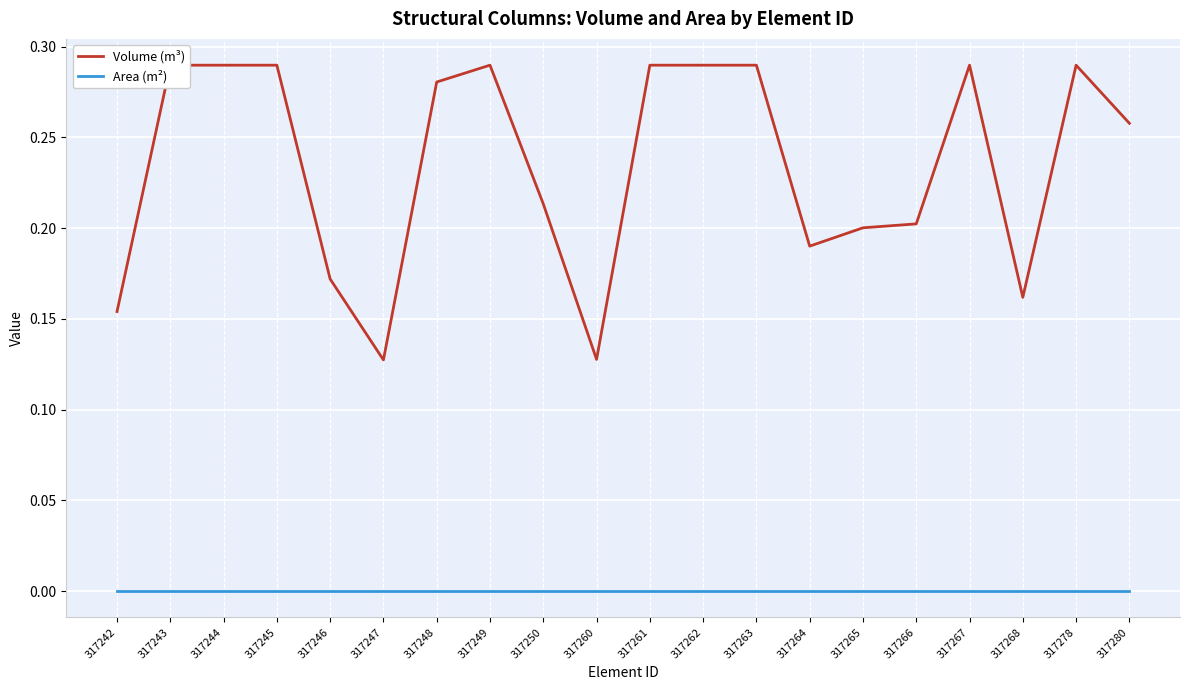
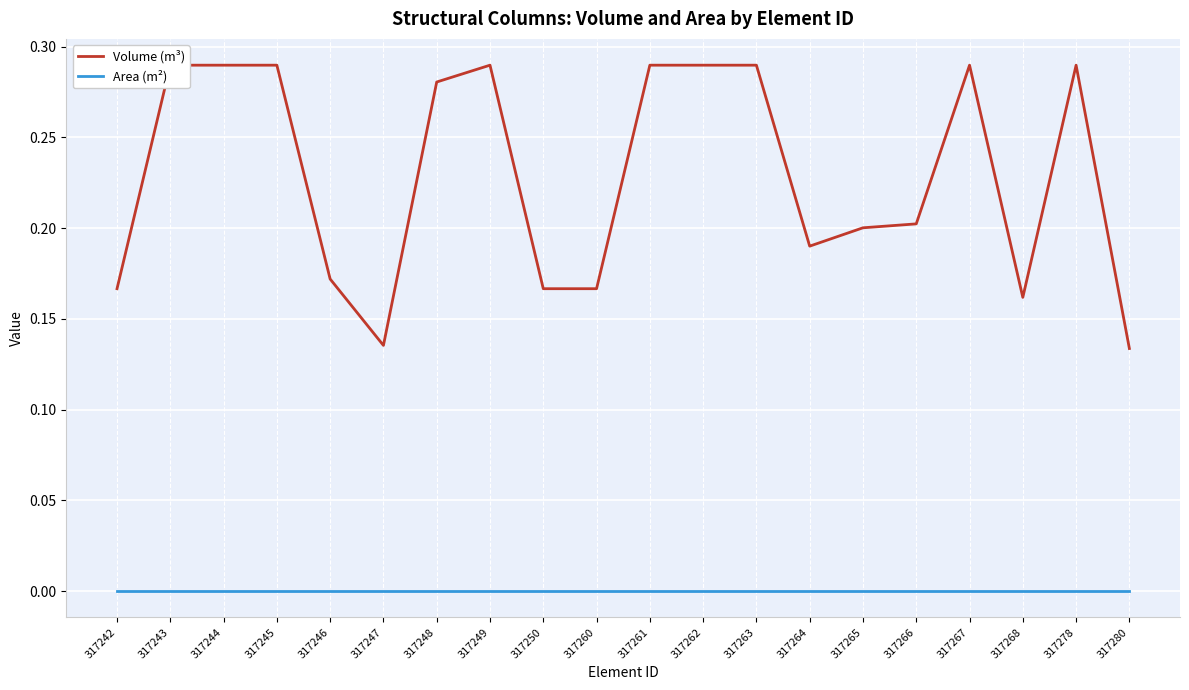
Volume (m³), 317242: 0.154 -> 0.167
Volume (m³), 317247: 0.127 -> 0.135
Volume (m³), 317250: 0.213 -> 0.167
Volume (m³), 317260: 0.128 -> 0.167
Volume (m³), 317280: 0.258 -> 0.134
